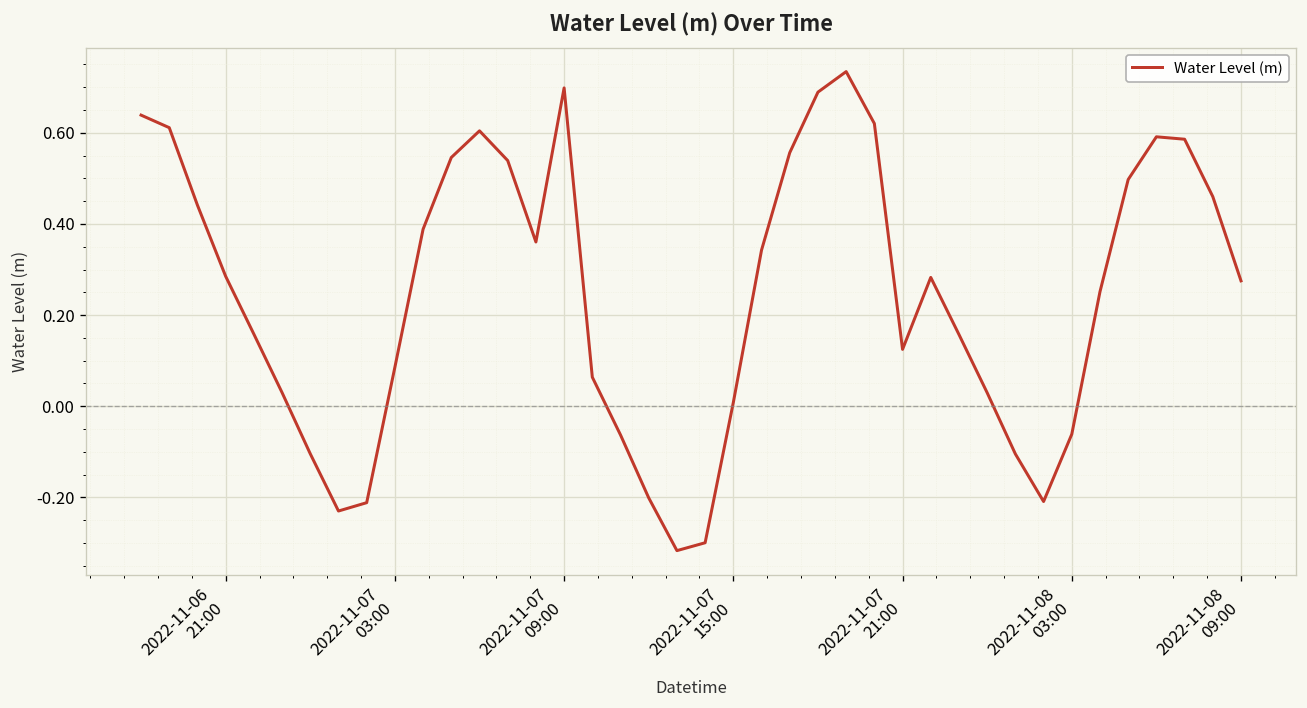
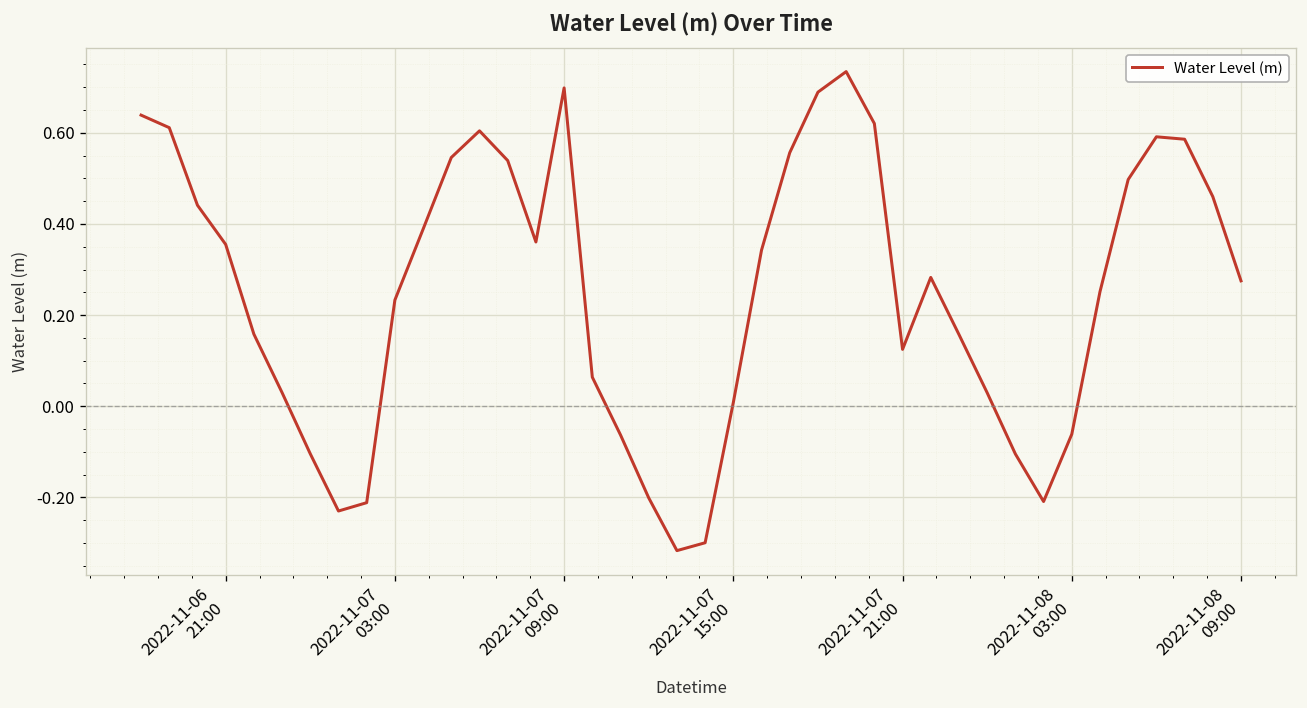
2022-11-06 21:00: 0.29 -> 0.36
2022-11-07 03:00: 0.09 -> 0.23
